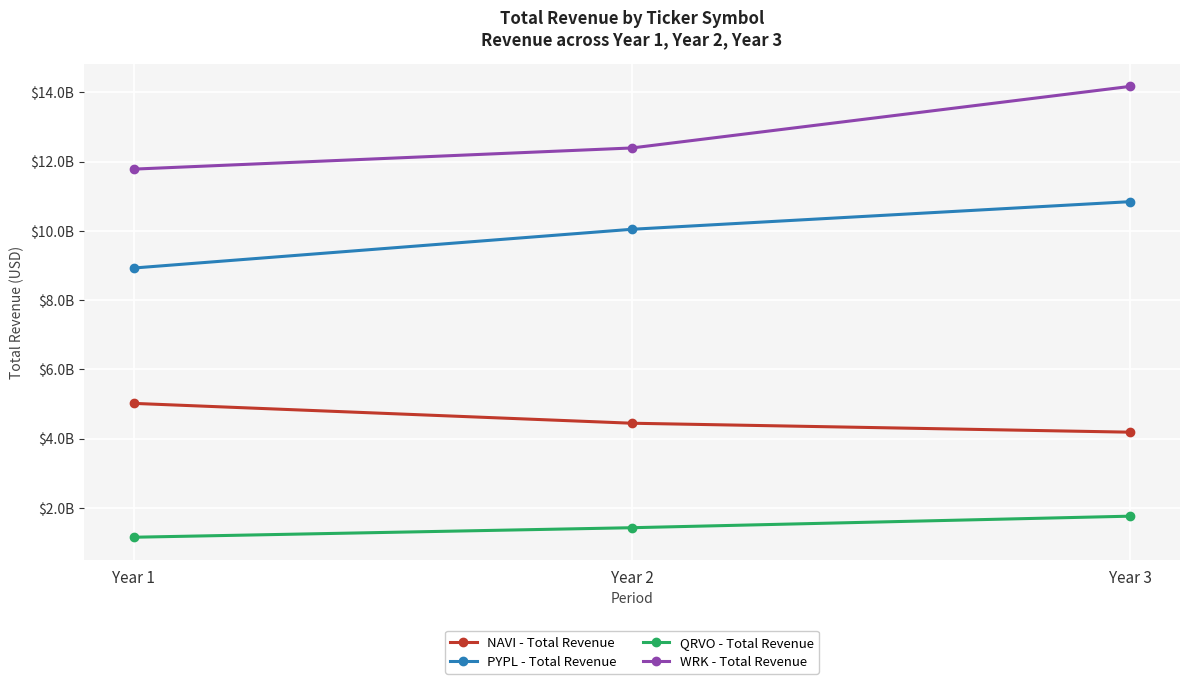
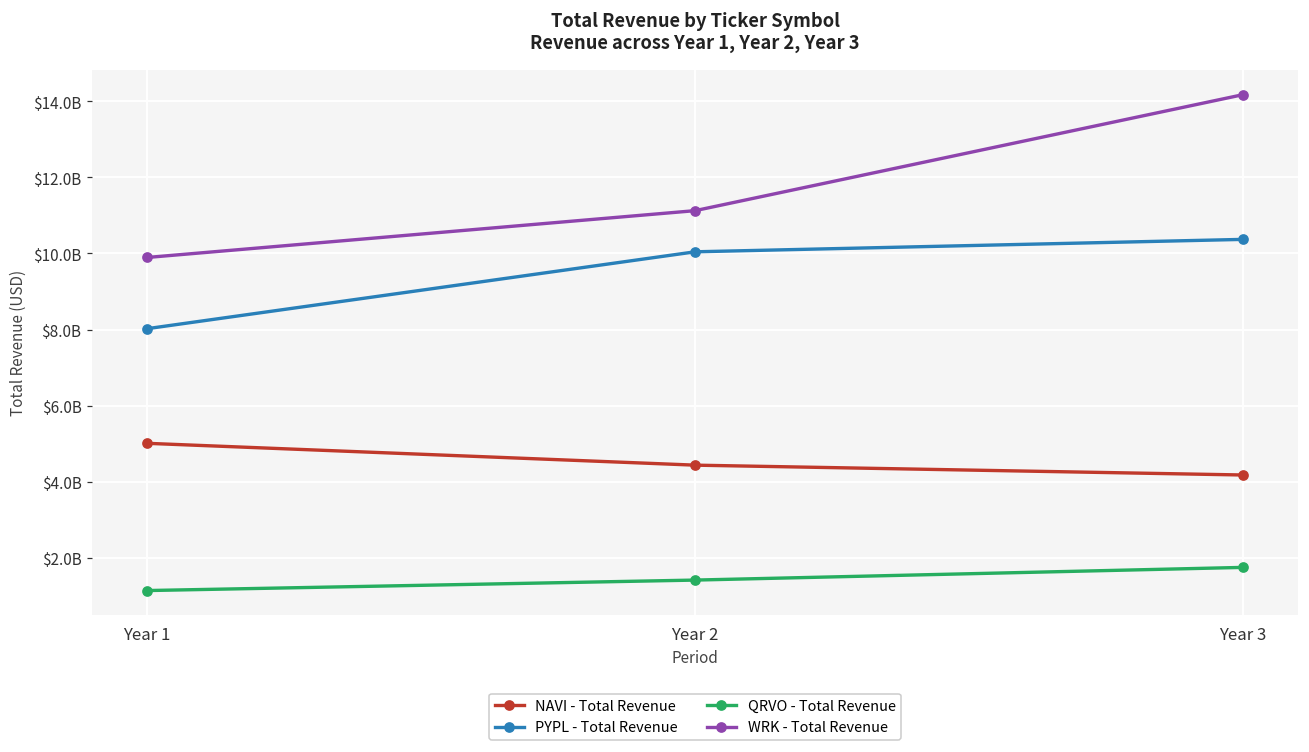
PYPL - Total Revenue, Year 1: $8900000000 -> $8000000000
WRK - Total Revenue, Year 1: $11800000000 -> $9900000000
WRK - Total Revenue, Year 2: $12400000000 -> $11100000000
PYPL - Total Revenue, Year 3: $10800000000 -> $10400000000
